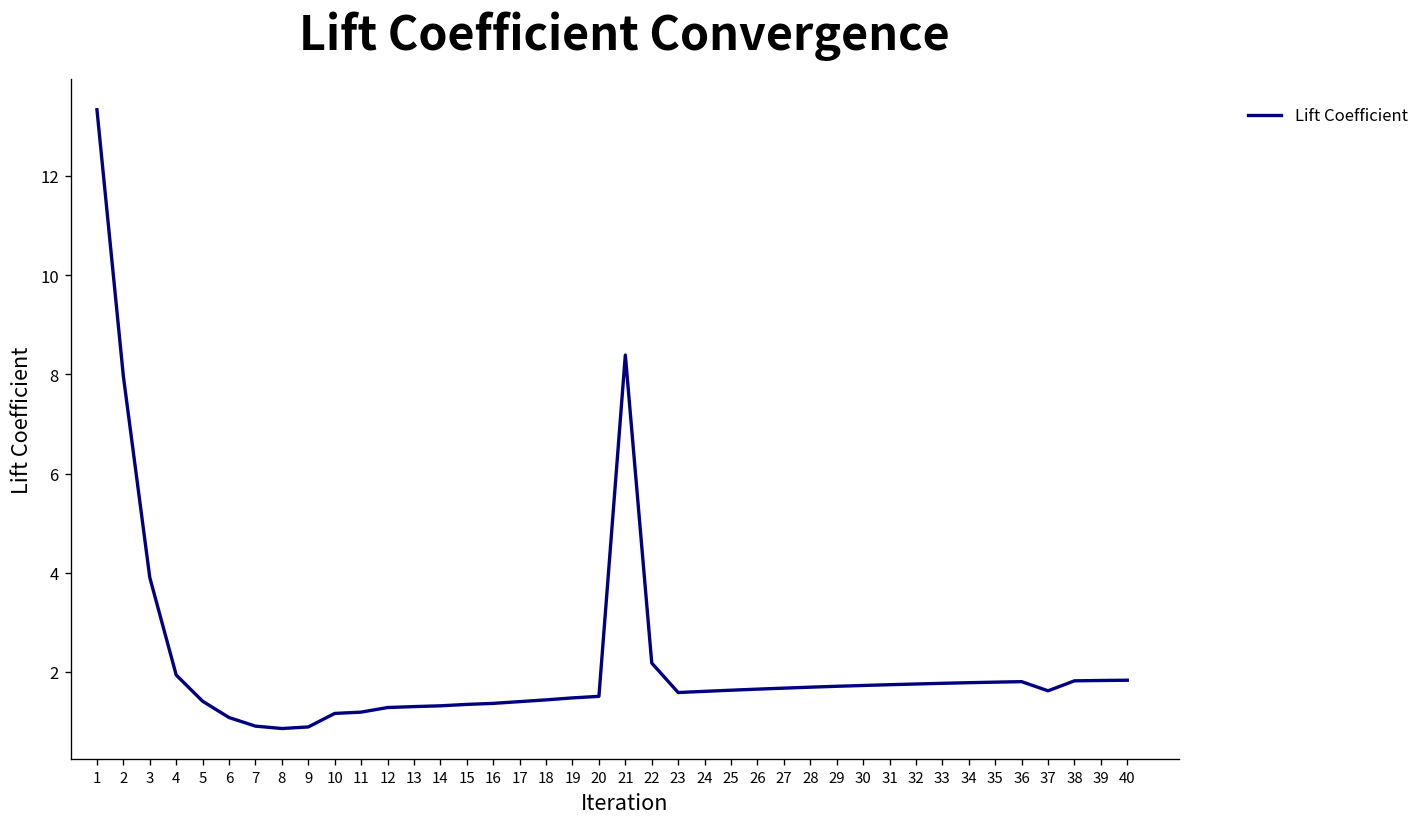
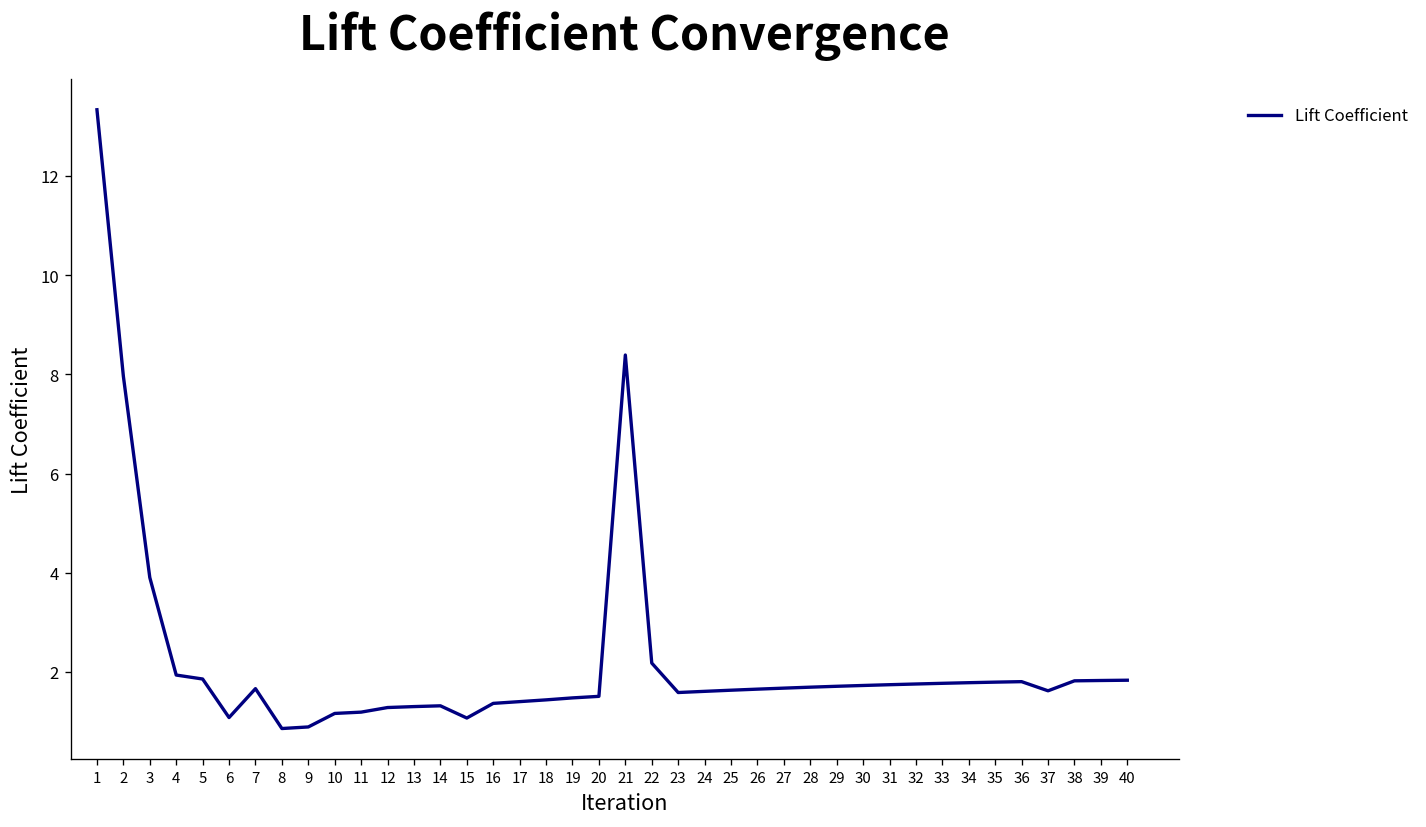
5: 1.4 -> 1.9
7: 0.9 -> 1.7
15: 1.3 -> 1.1
